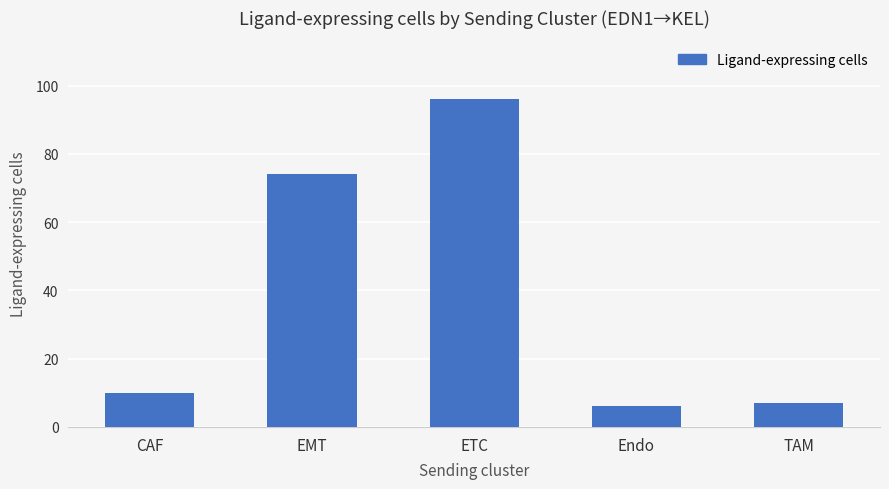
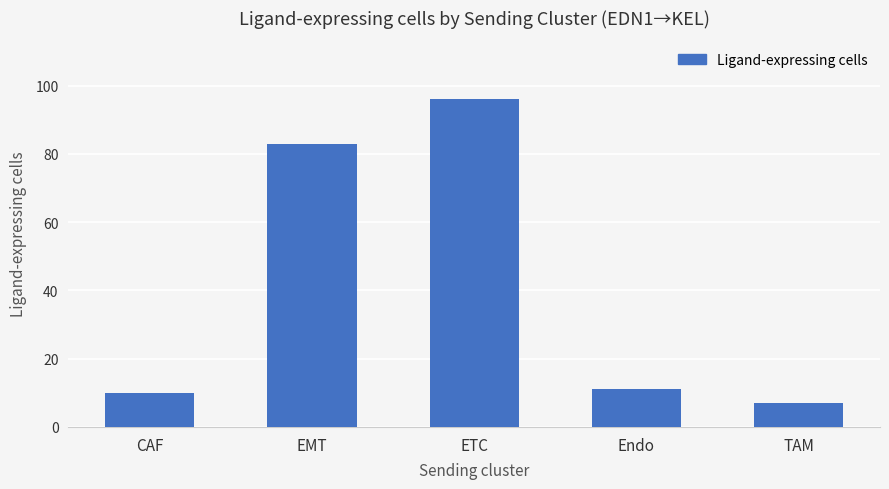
EMT: 74 -> 83
Endo: 6 -> 11
